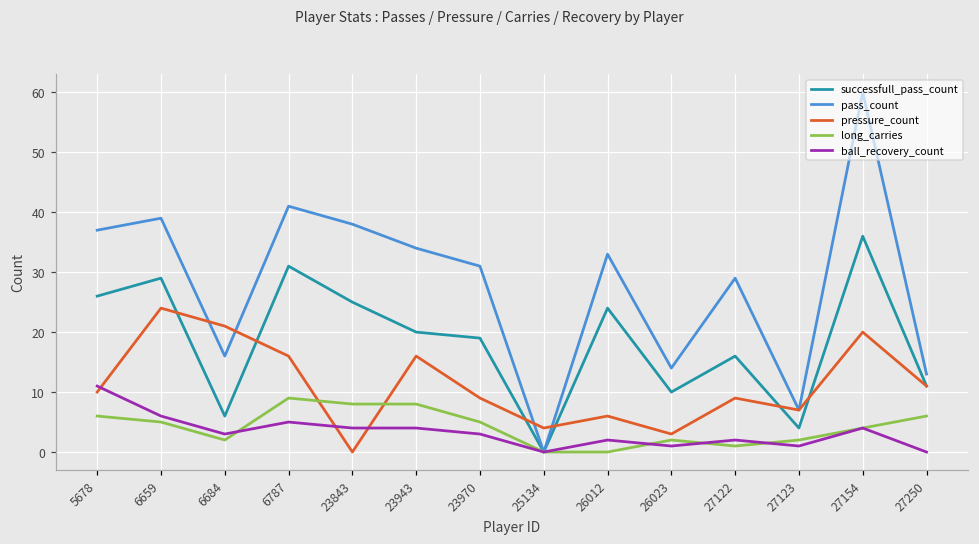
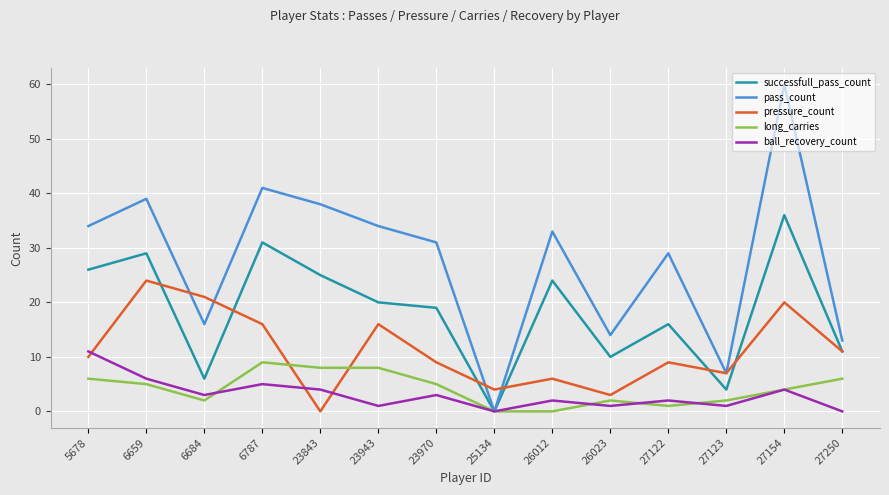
pass_count, 5678: 37 -> 34
ball_recovery_count, 23943: 4 -> 1
